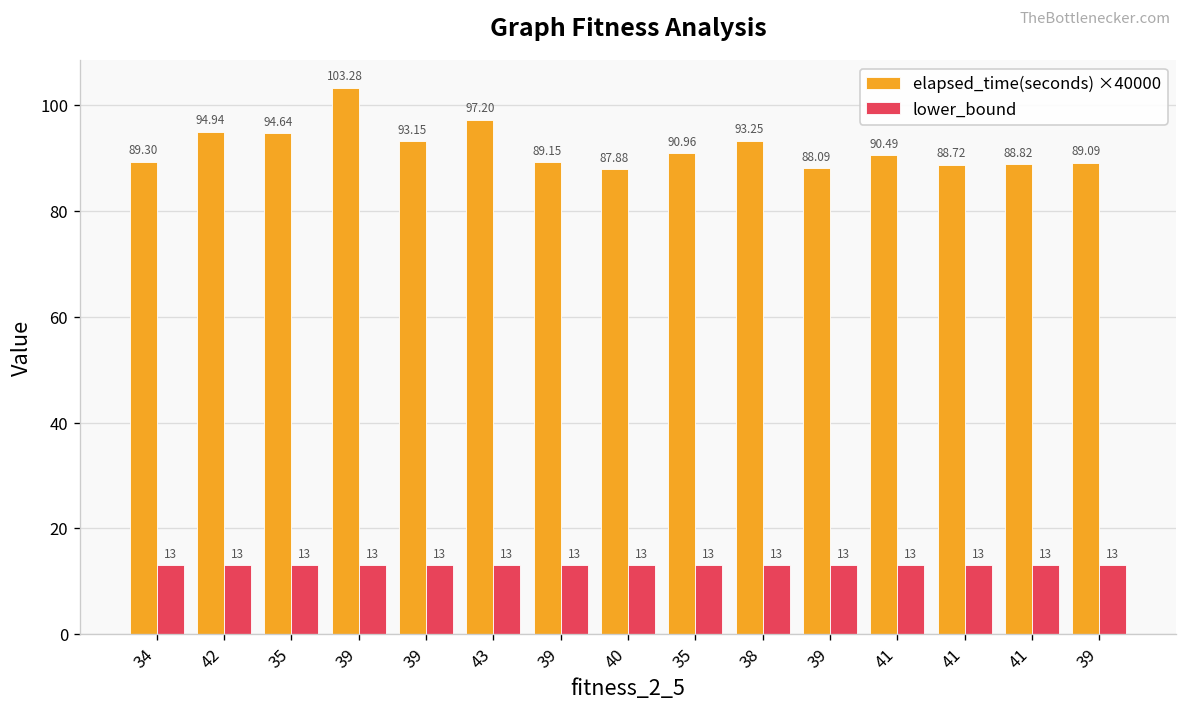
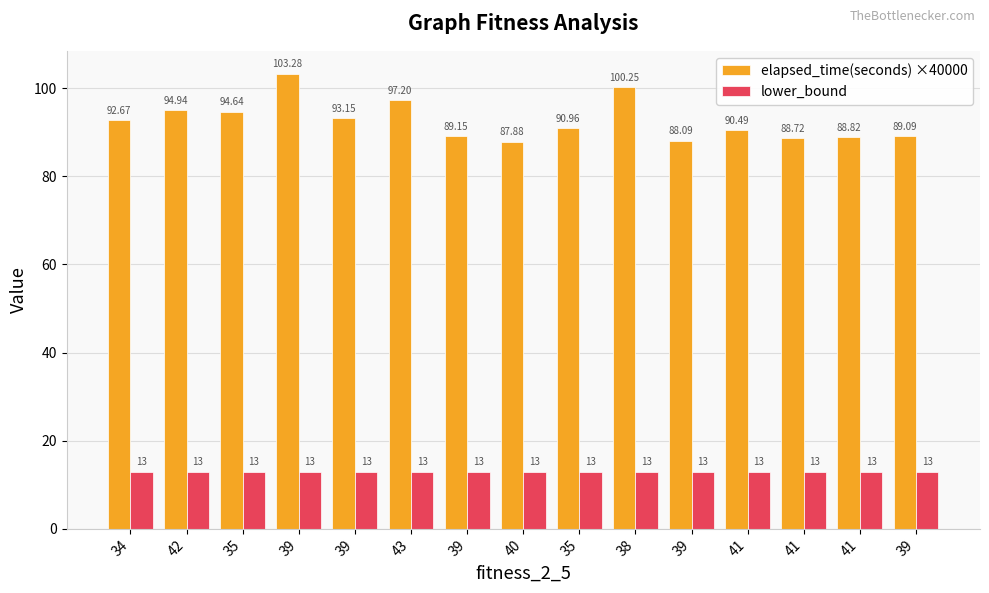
elapsed_time(seconds) ×40000, 34: 89.30 -> 92.67
elapsed_time(seconds) ×40000, 38: 93.25 -> 100.25
